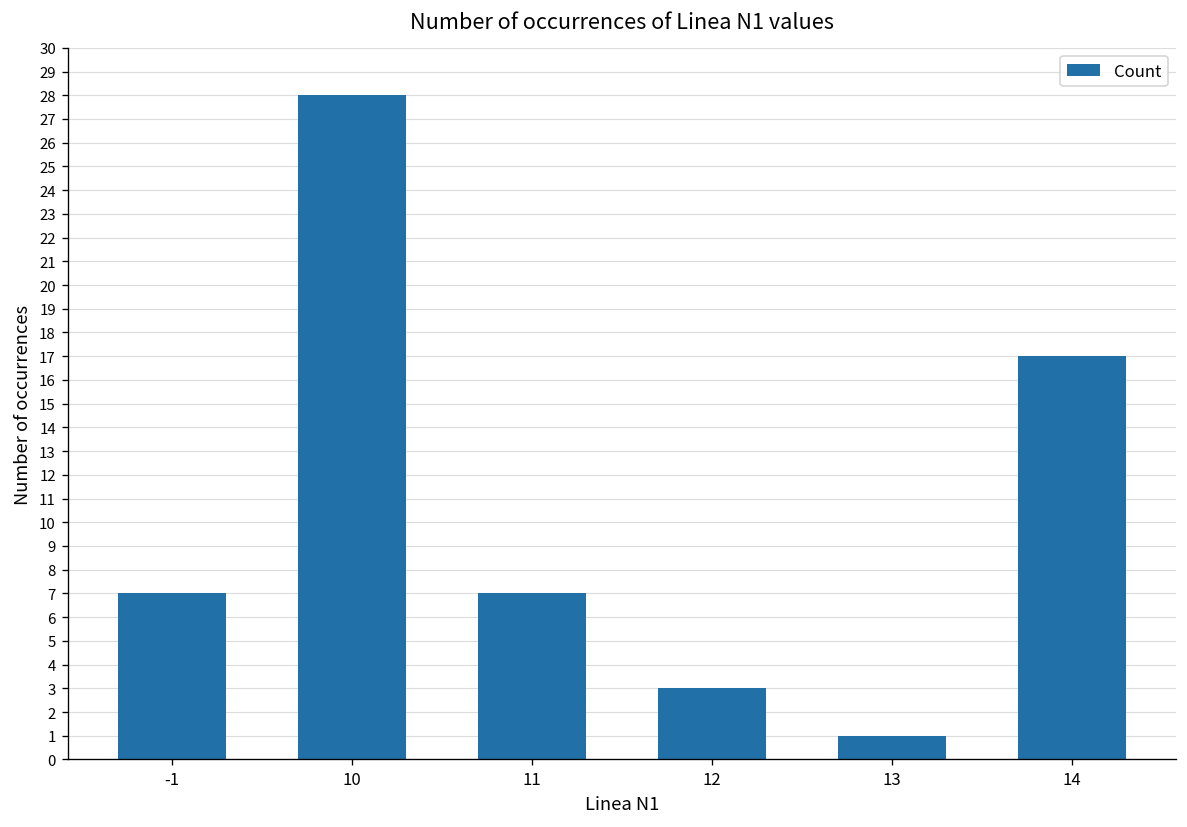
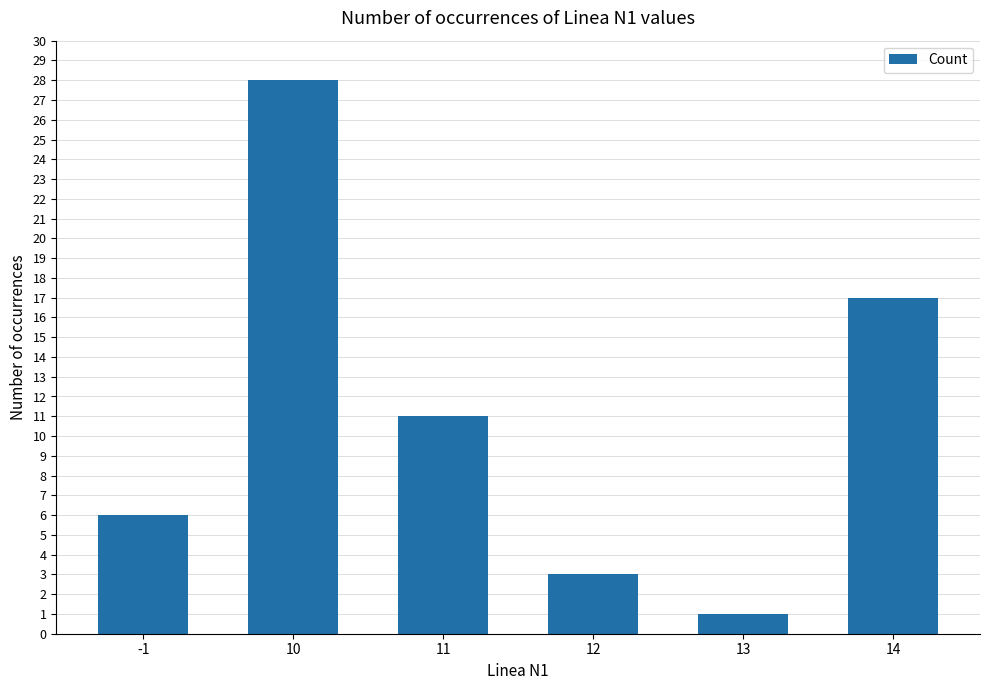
-1: 7 -> 6
11: 7 -> 11
